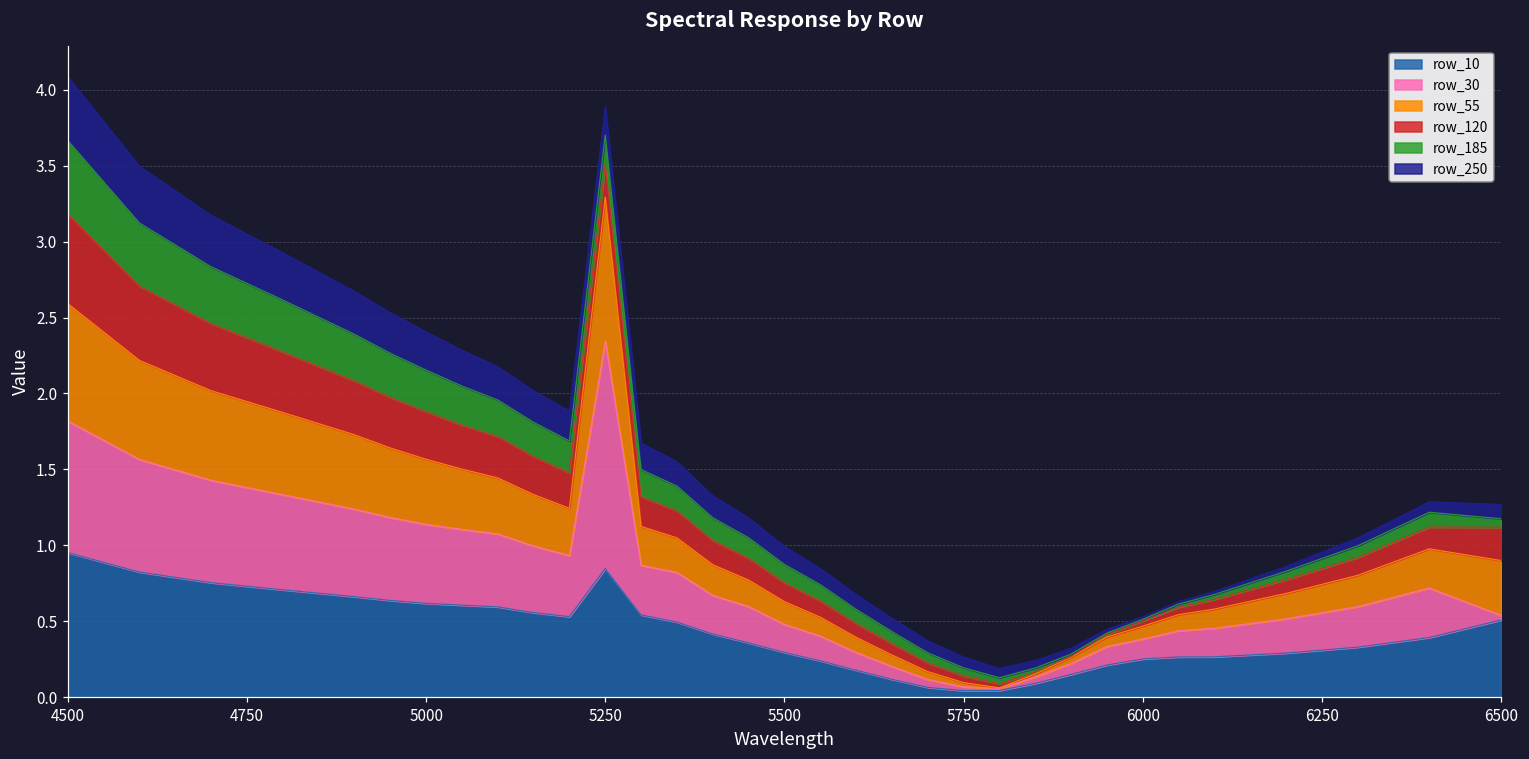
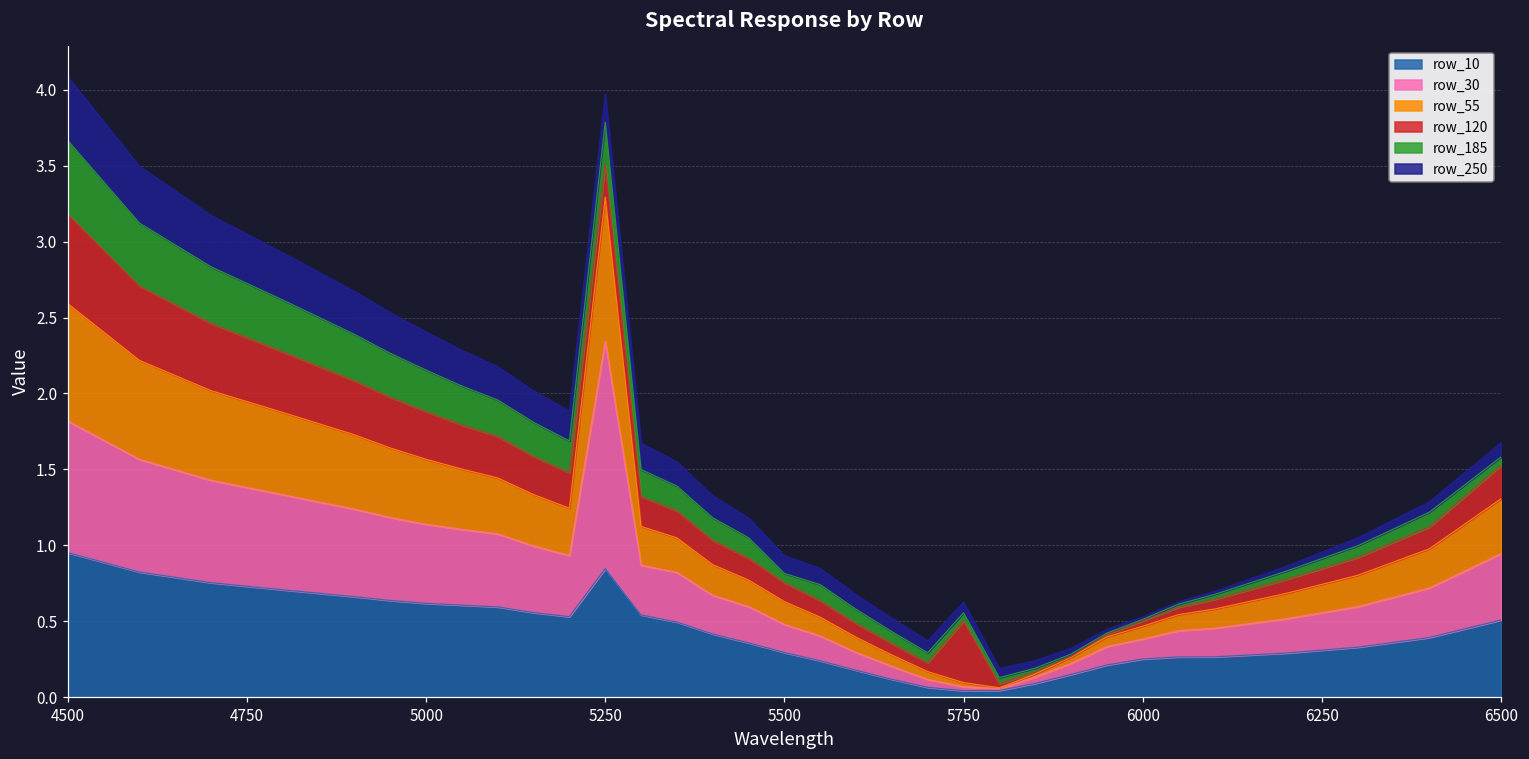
row_185, 5250: 0.19 -> 0.28
row_185, 5500: 0.12 -> 0.06
row_120, 5750: 0.04 -> 0.41
row_30, 6500: 0.03 -> 0.44
